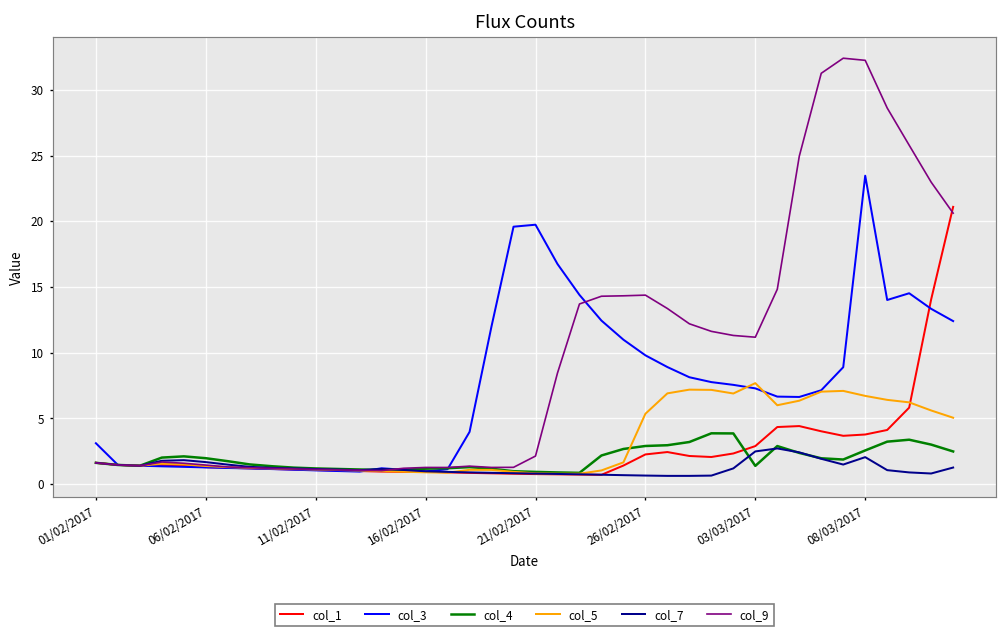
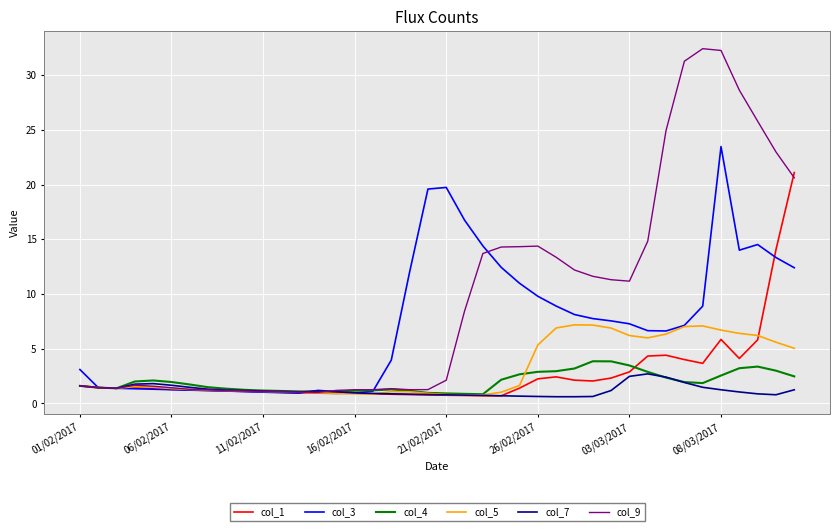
col_4, 03/03/2017: 1.4 -> 3.5
col_5, 03/03/2017: 7.7 -> 6.2
col_1, 08/03/2017: 3.8 -> 5.8
col_7, 08/03/2017: 2.0 -> 1.3
